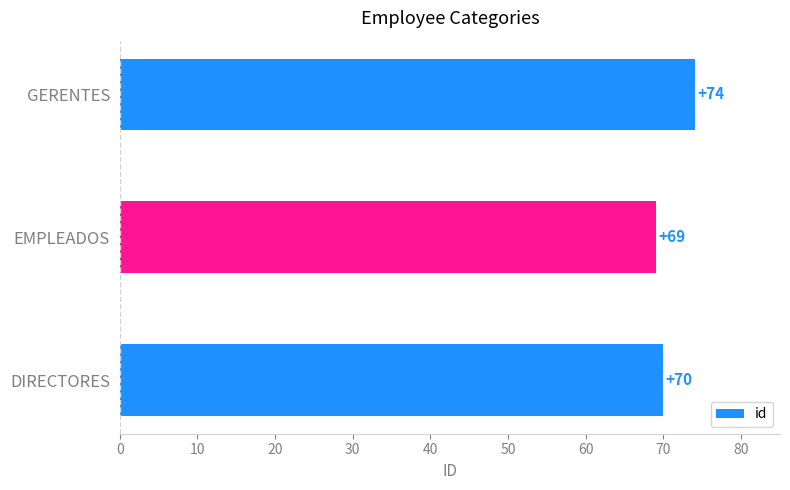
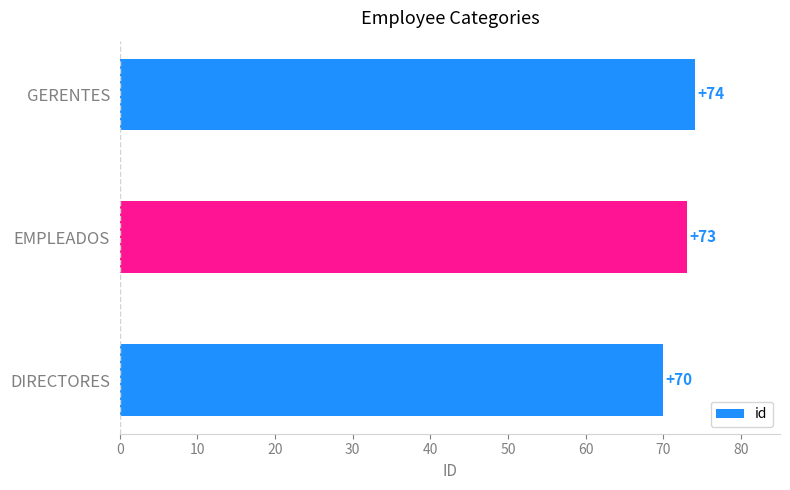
EMPLEADOS: +69 -> +73
